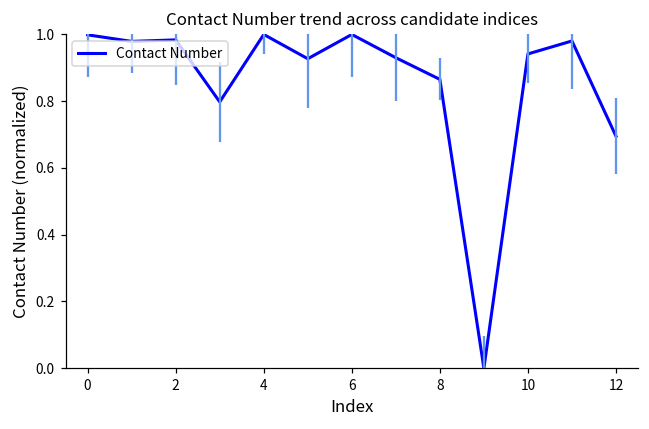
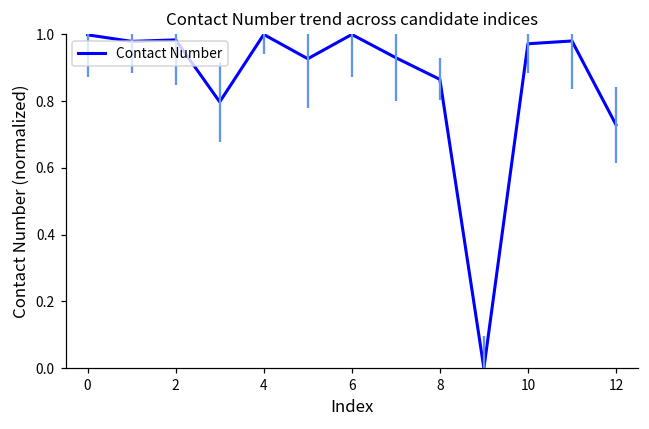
10: 0.94 -> 0.97
12: 0.70 -> 0.73
